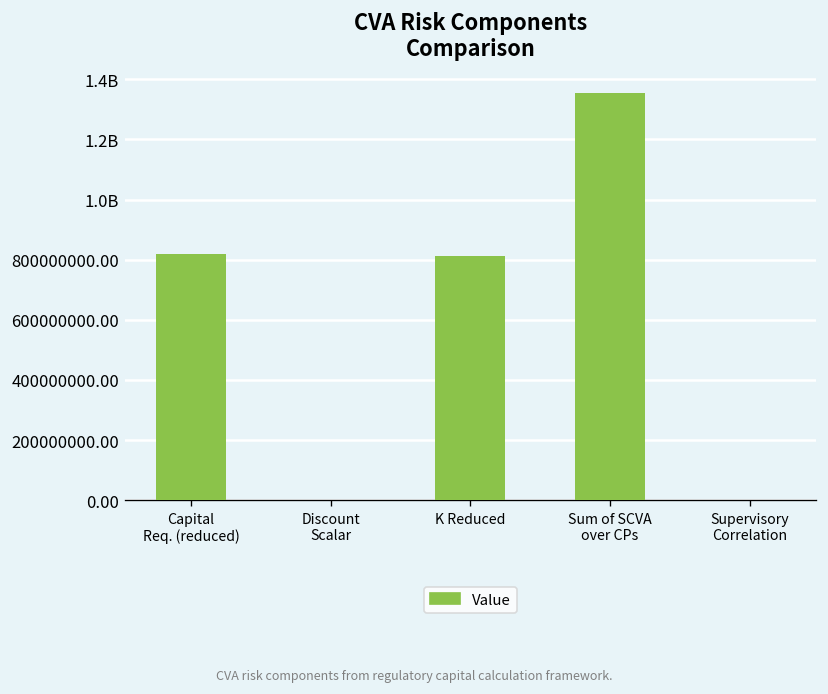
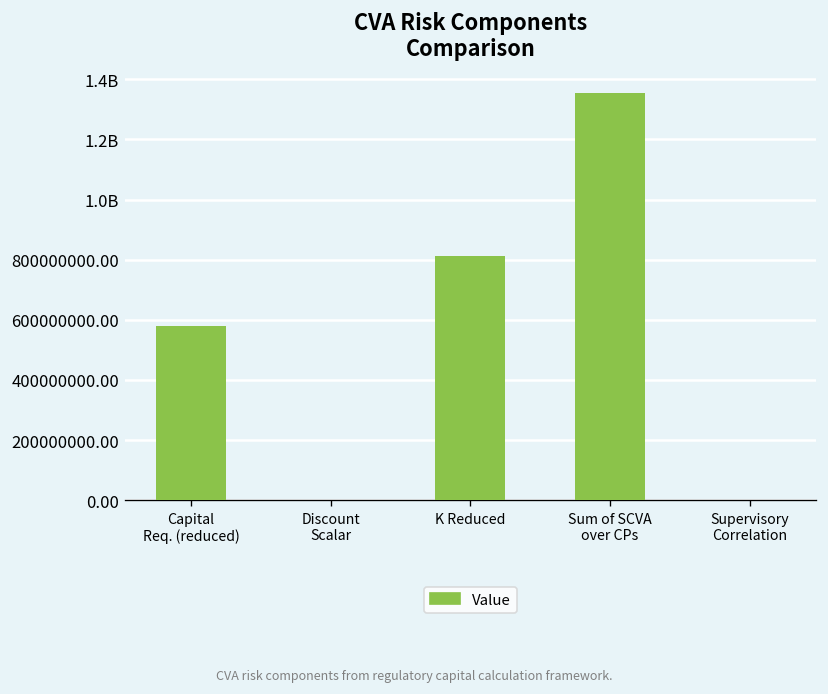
Capital Req. (reduced): 820000000 -> 580000000
